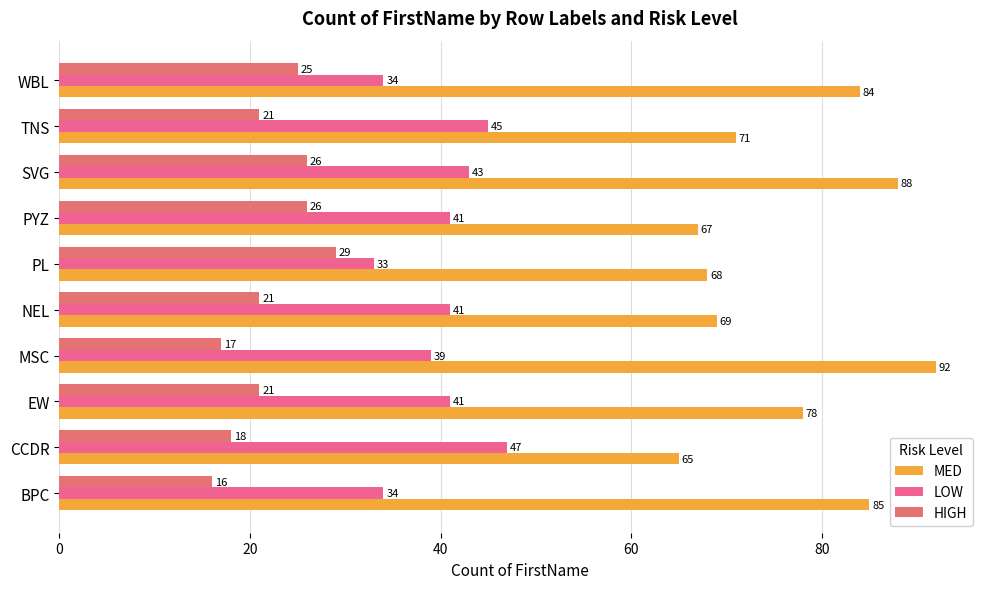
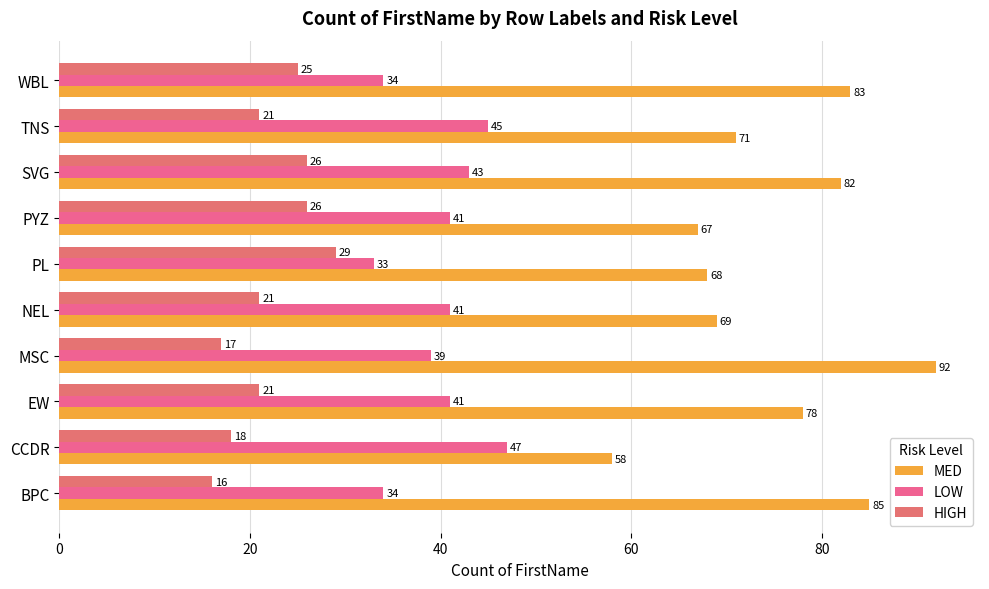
MED, WBL: 84 -> 83
MED, SVG: 88 -> 82
MED, CCDR: 65 -> 58
